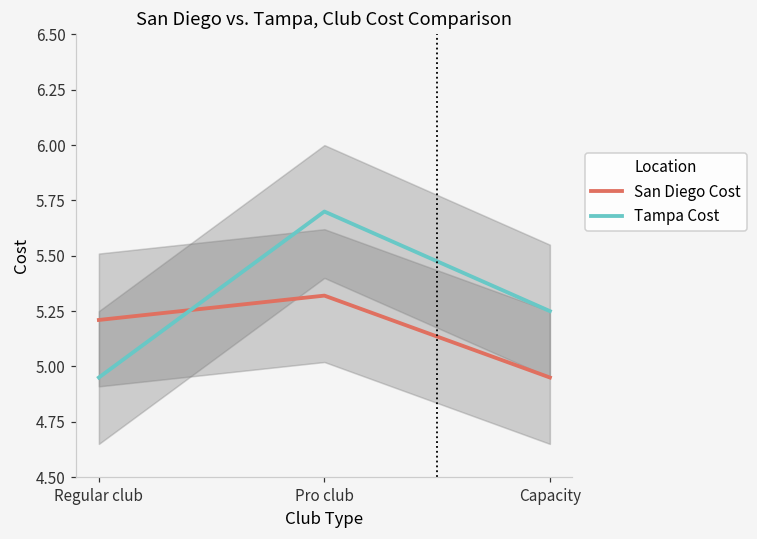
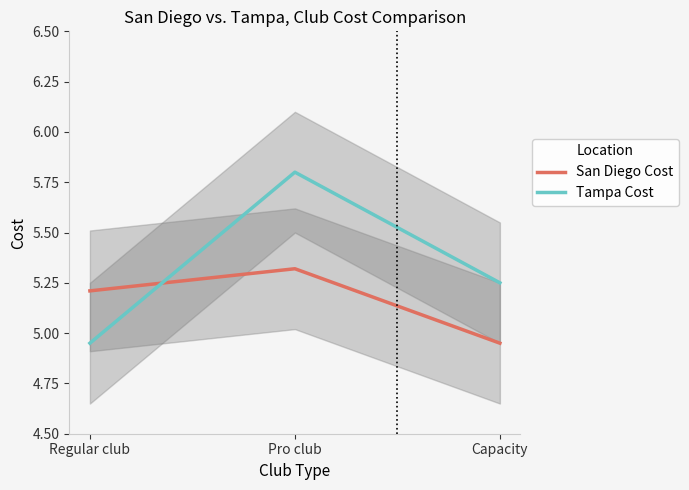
Tampa Cost, Pro club: 5.7 -> 5.8
